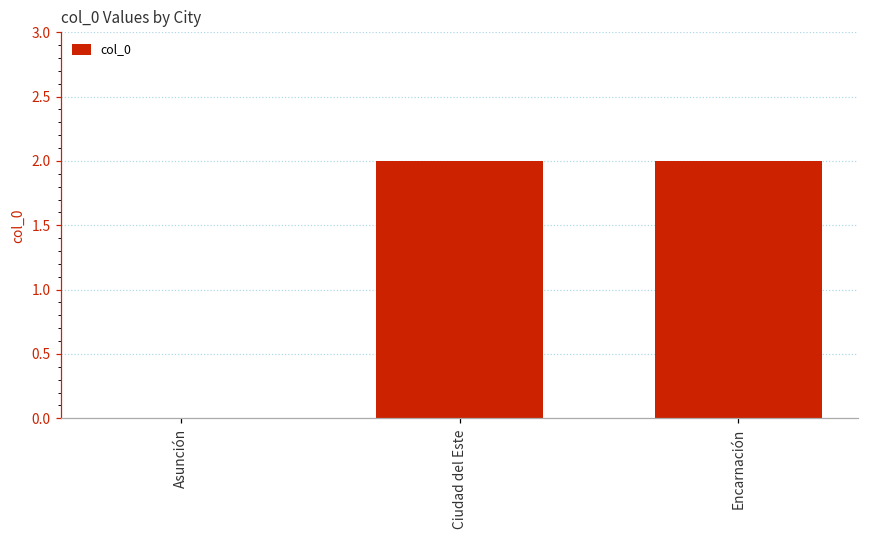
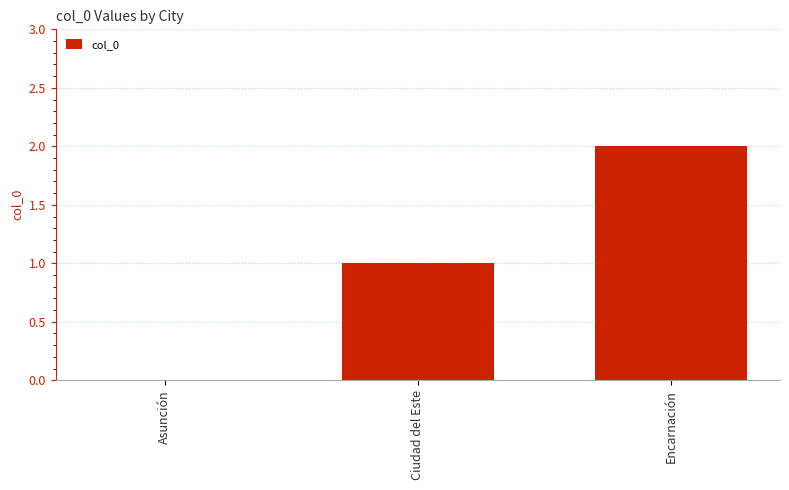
Ciudad del Este: 2 -> 1
